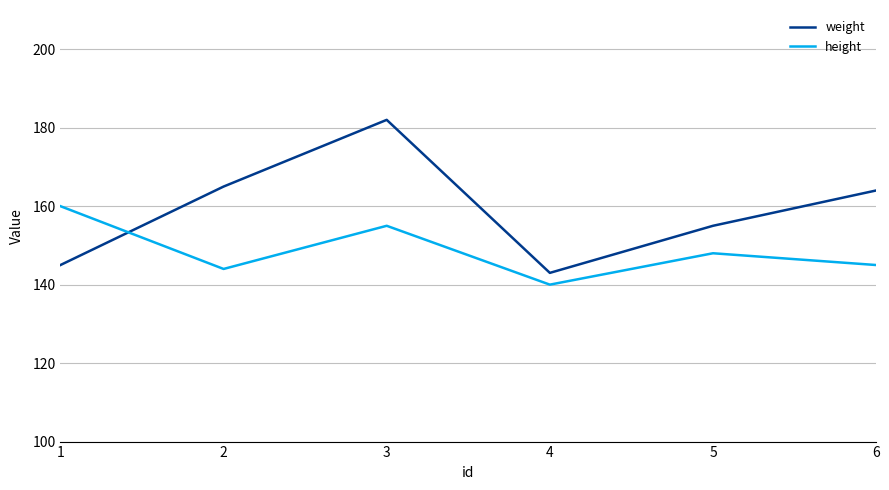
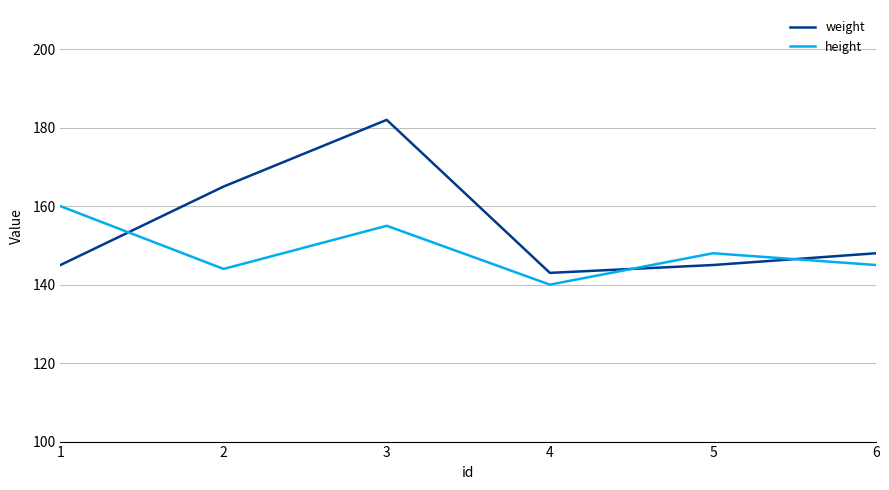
weight, 5: 155 -> 145
weight, 6: 164 -> 148
